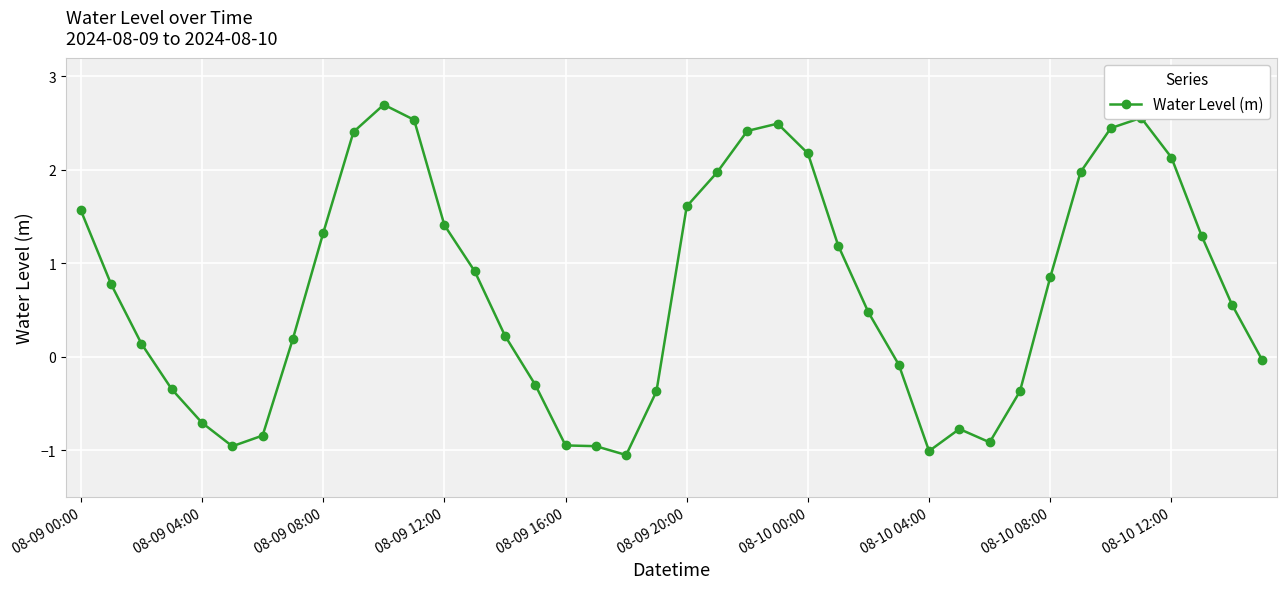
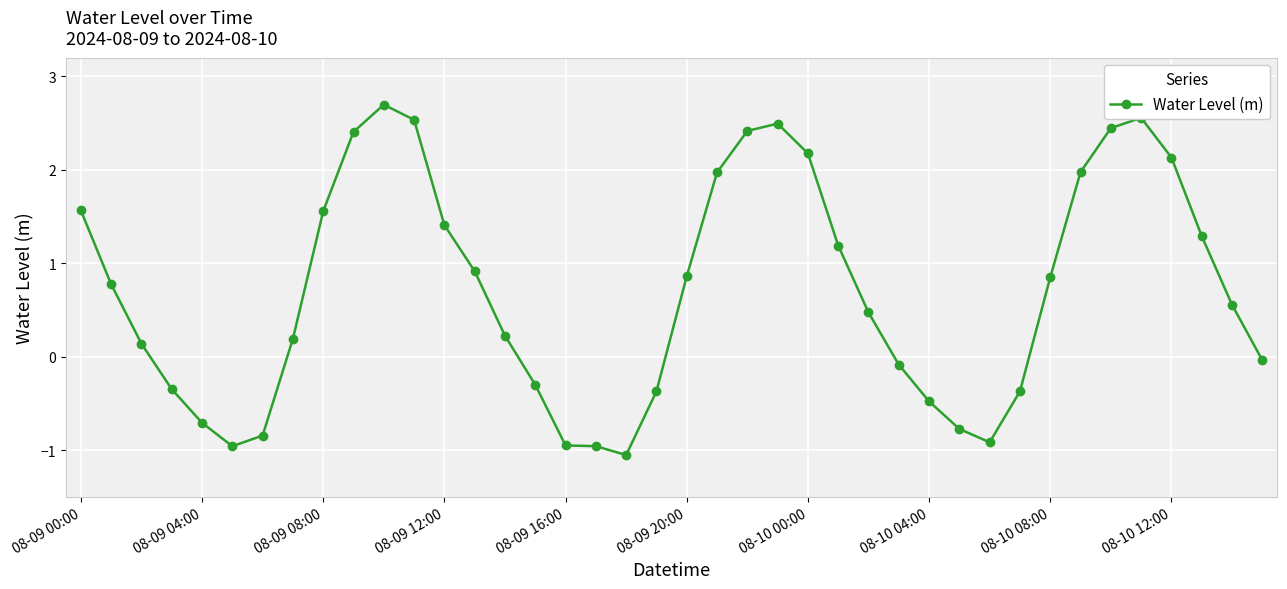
08-09 08:00: 1.3 -> 1.6
08-09 20:00: 1.6 -> 0.9
08-10 04:00: -1.0 -> -0.5
